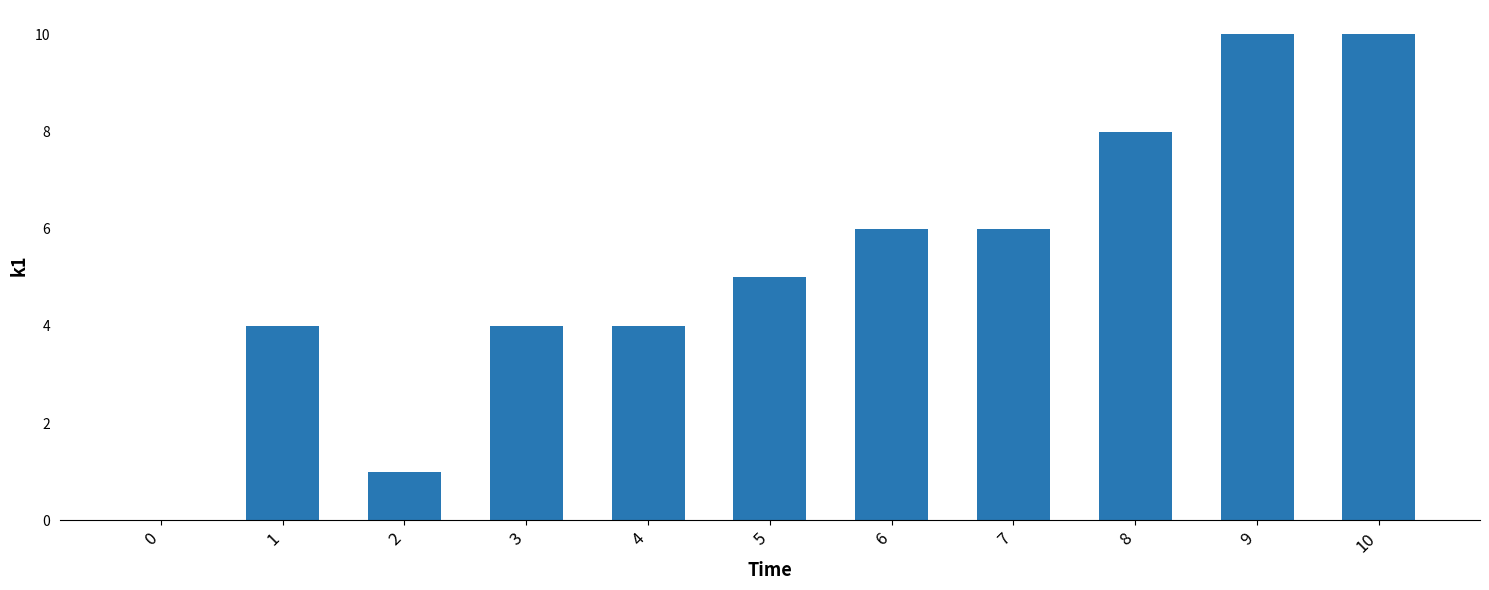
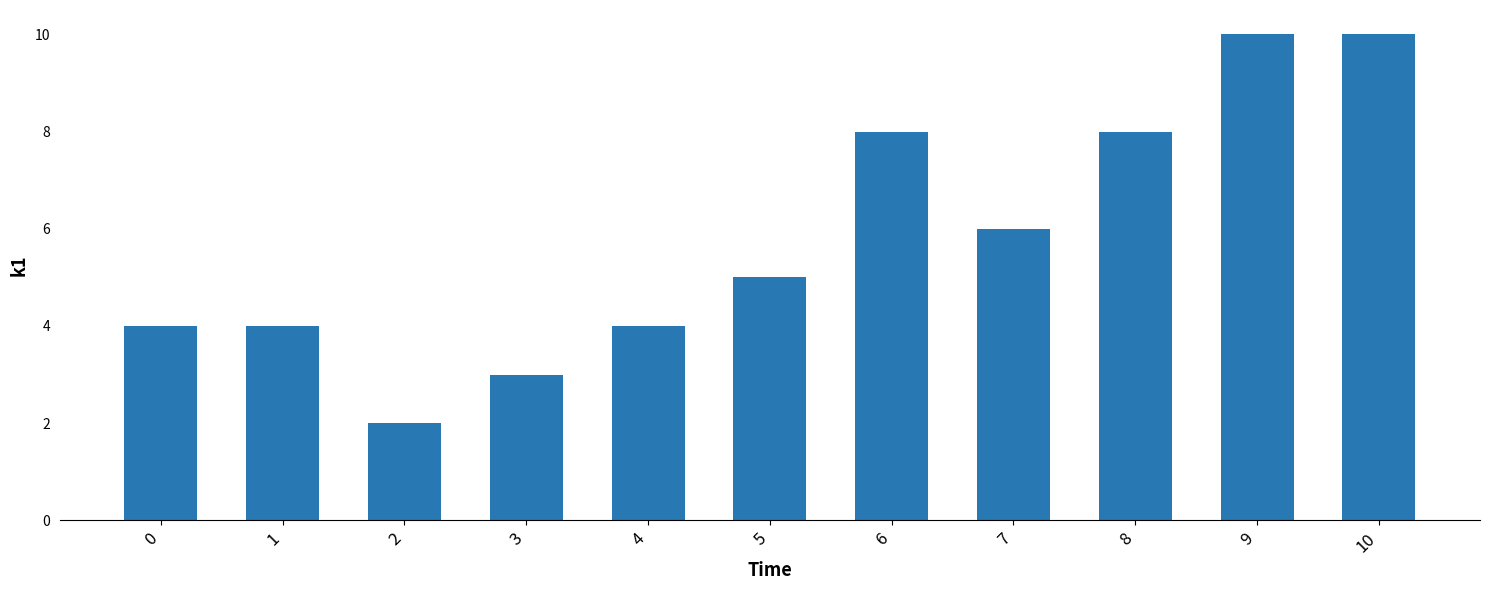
0: 0 -> 4
2: 1 -> 2
3: 4 -> 3
6: 6 -> 8
